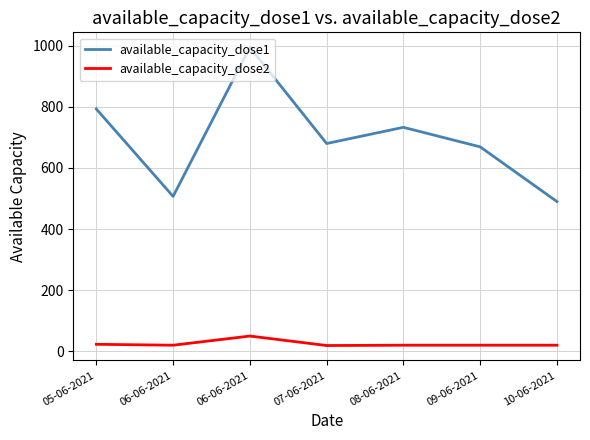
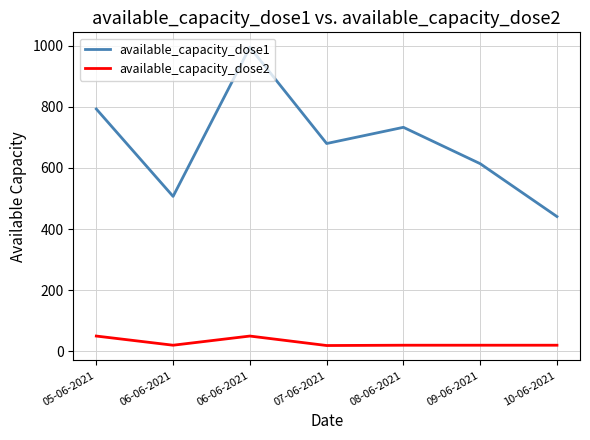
available_capacity_dose2, 05-06-2021: 20 -> 50
available_capacity_dose1, 09-06-2021: 670 -> 610
available_capacity_dose1, 10-06-2021: 490 -> 440
